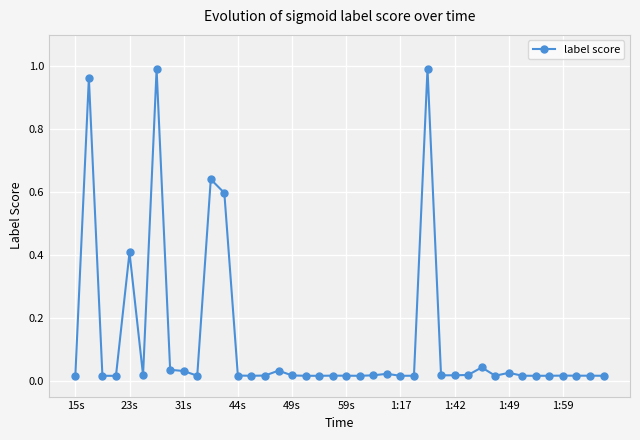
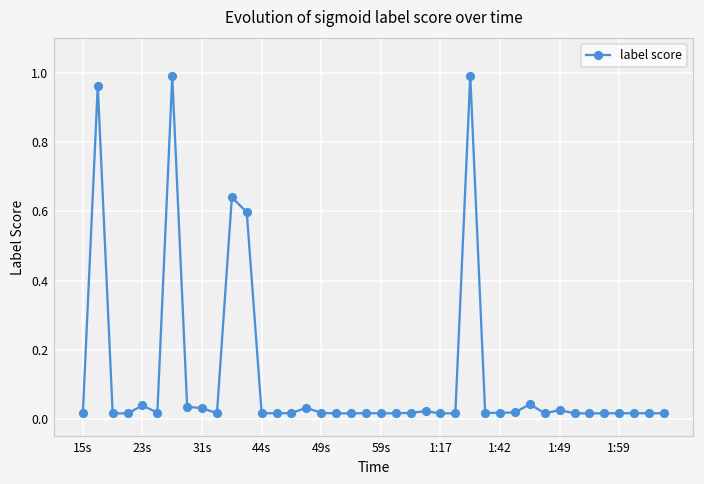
23s: 0.41 -> 0.04
